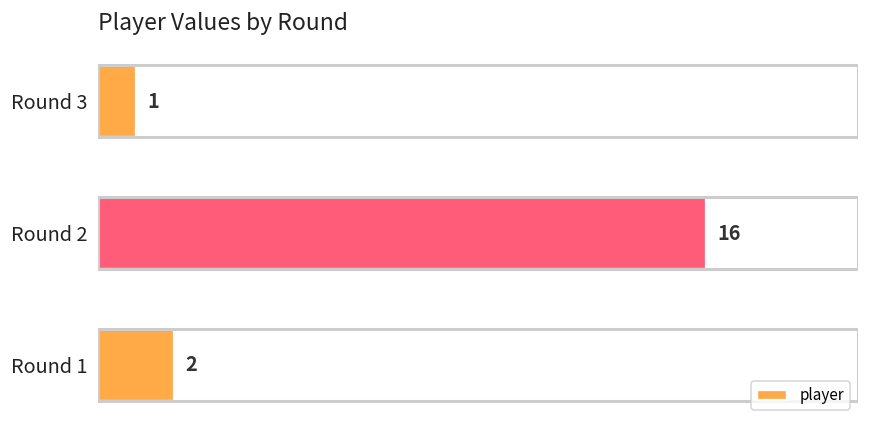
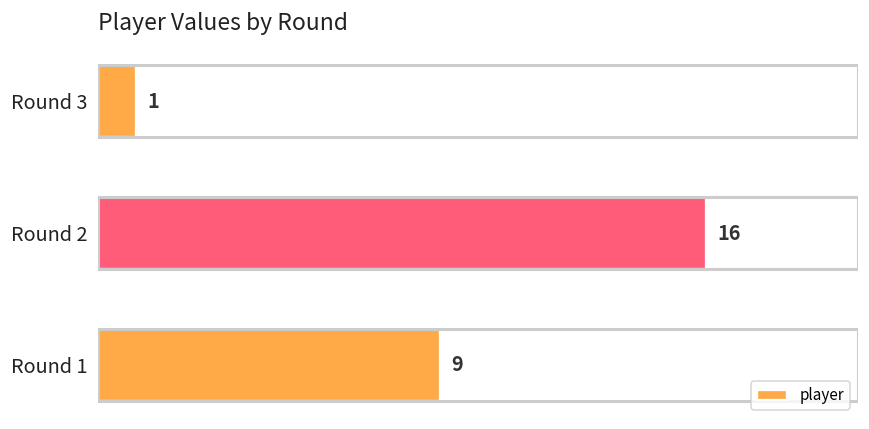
Round 1: 2 -> 9
